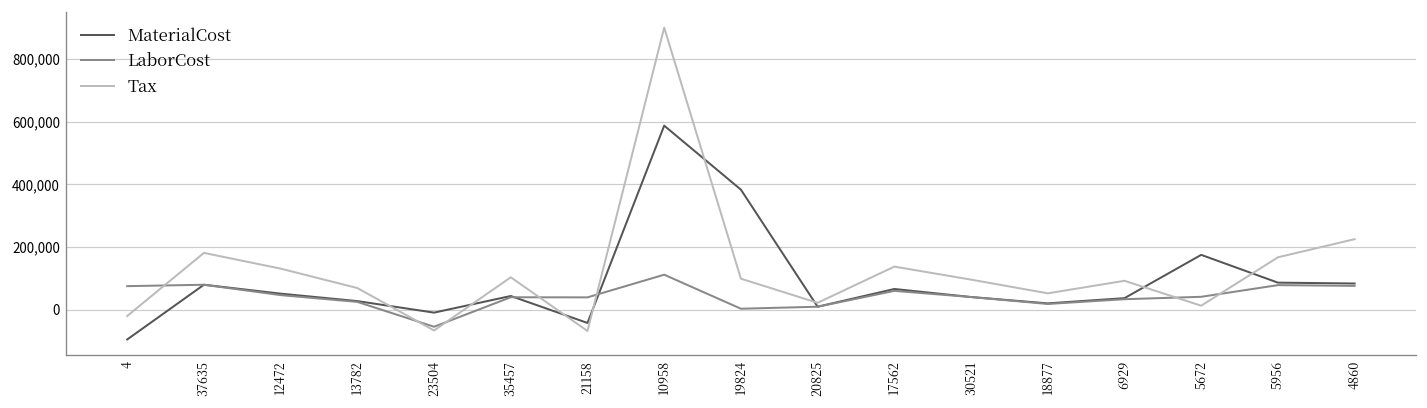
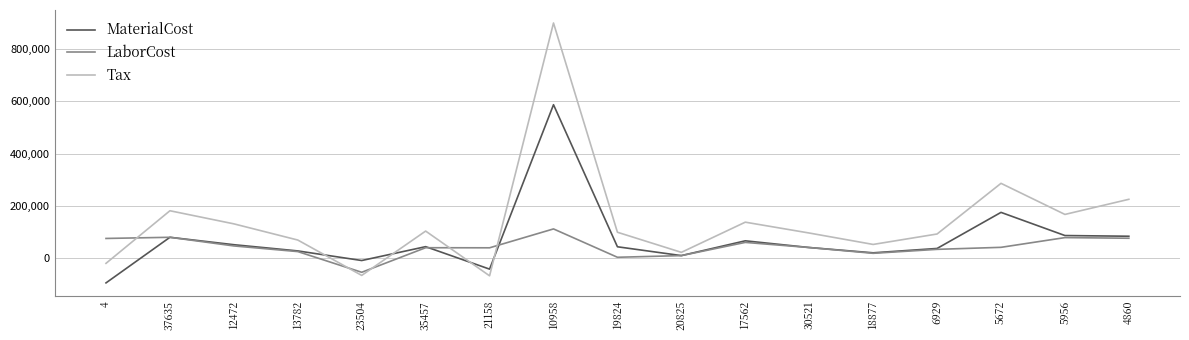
MaterialCost, 19824: 380,000 -> 40,000
Tax, 5672: 10,000 -> 290,000
